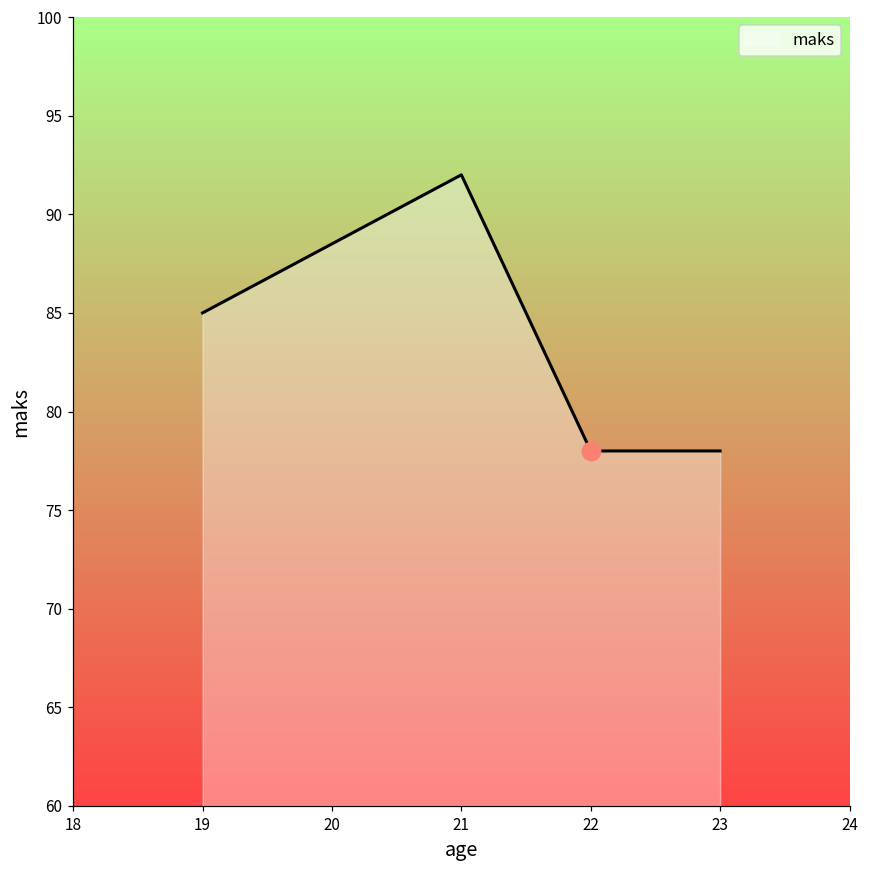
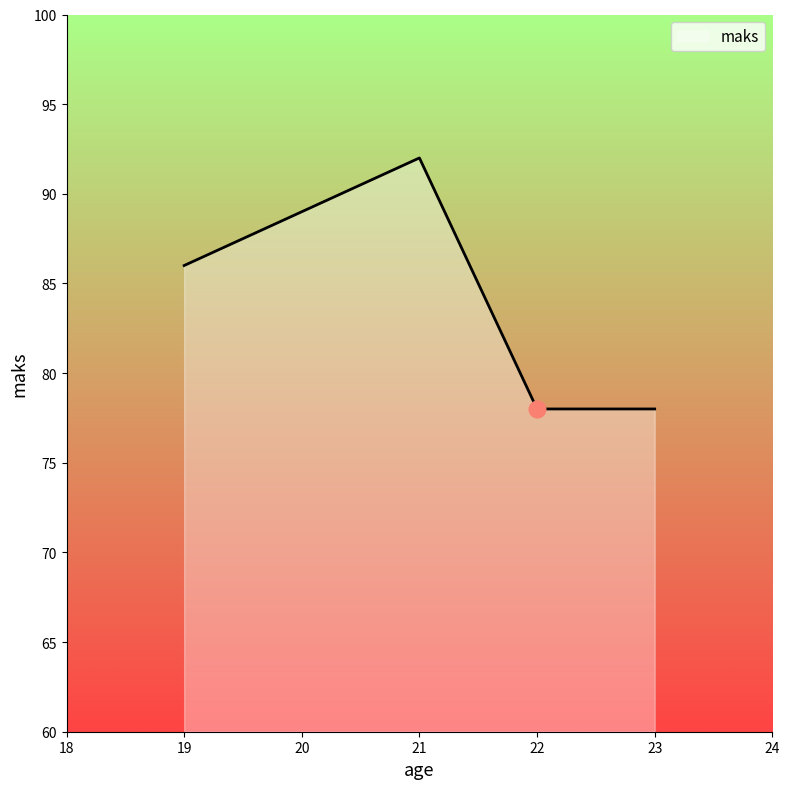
maks, 19: 85 -> 86
